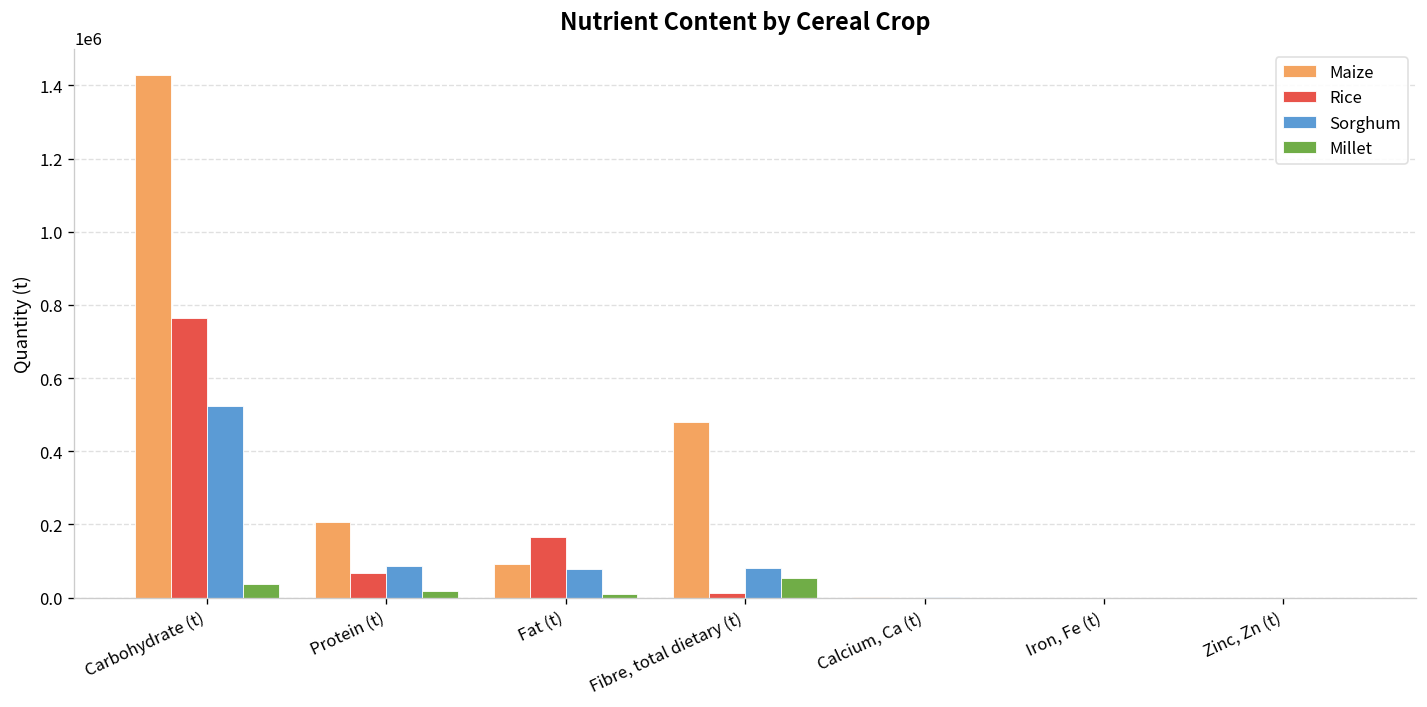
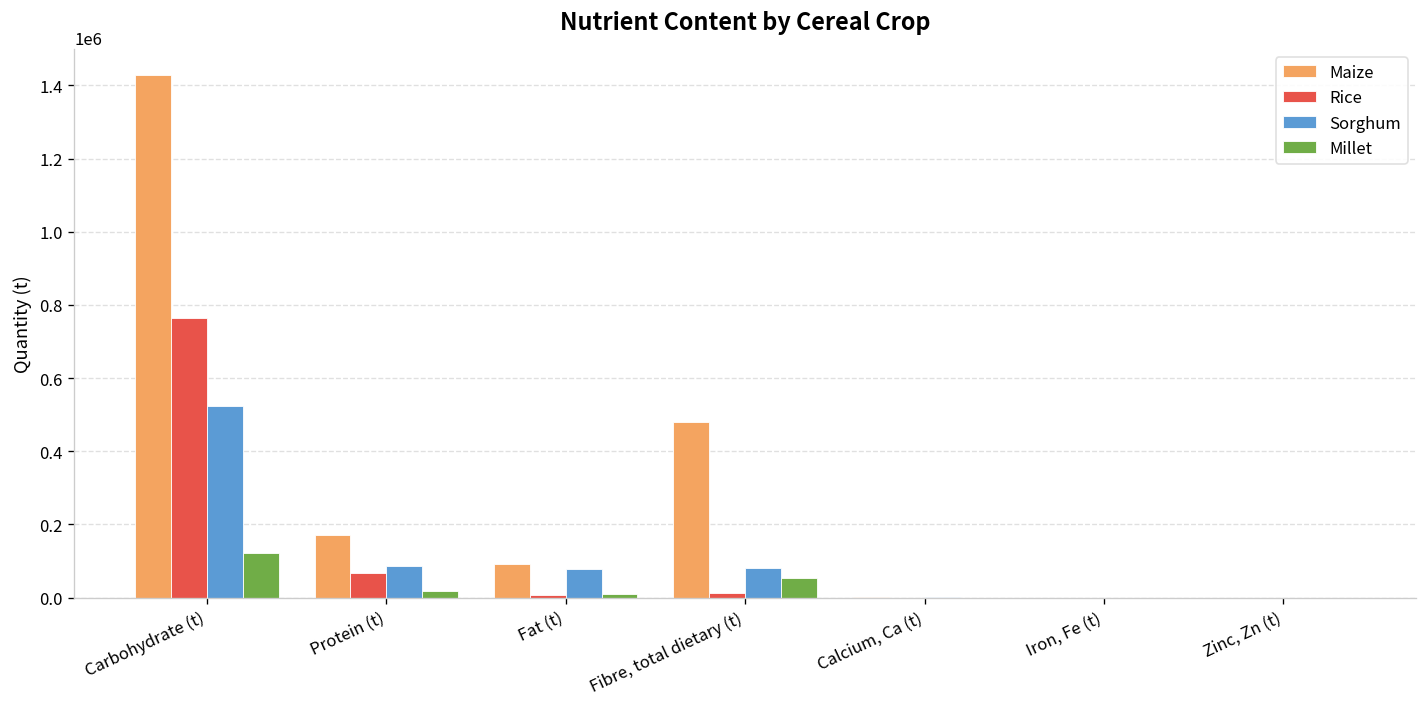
Millet, Carbohydrate (t): 40000 -> 120000
Maize, Protein (t): 210000 -> 170000
Rice, Fat (t): 160000 -> 10000
